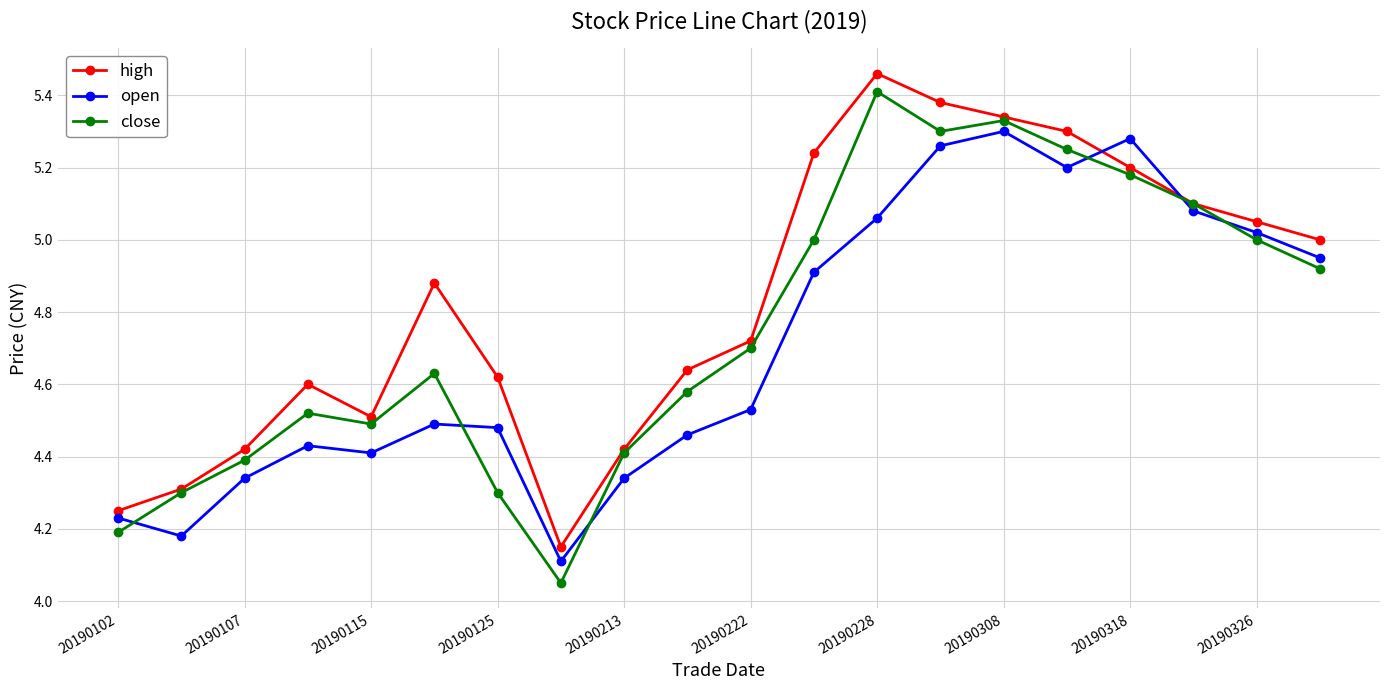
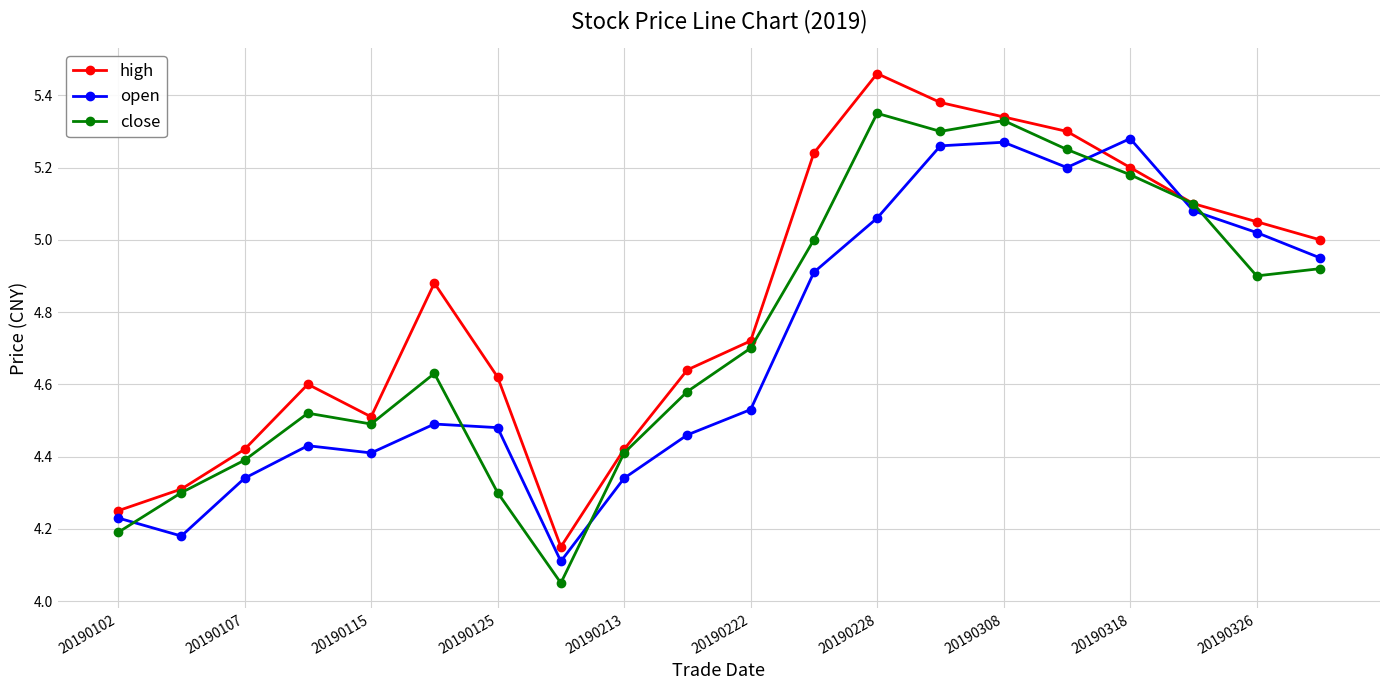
close, 20190228: 5.41 -> 5.35
open, 20190308: 5.30 -> 5.27
close, 20190326: 5.0 -> 4.9
